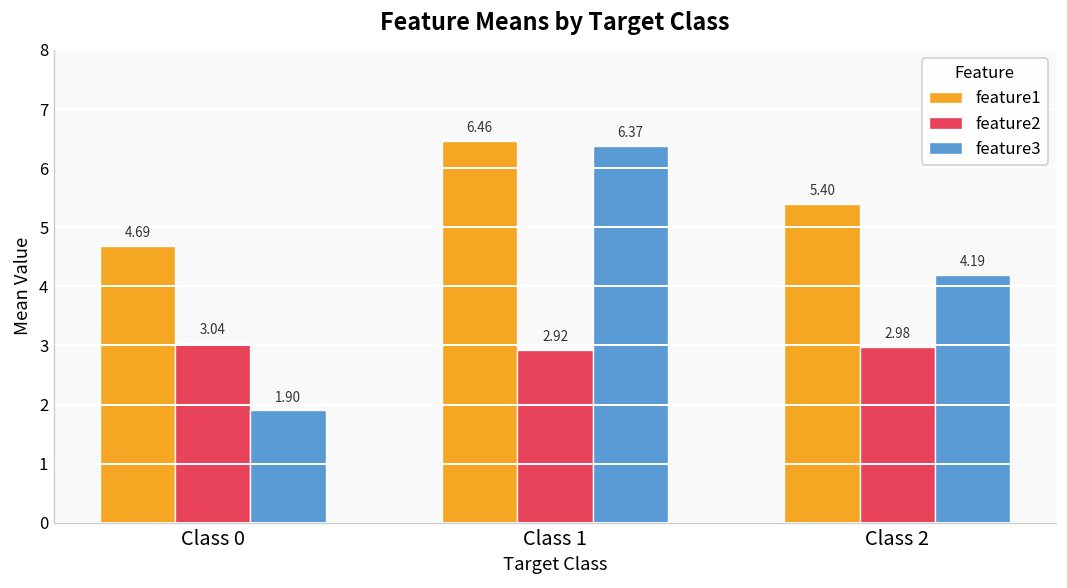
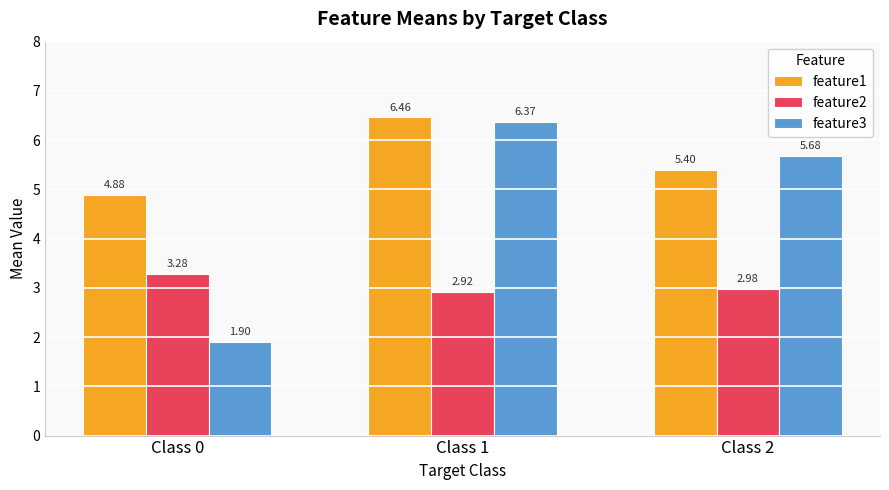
feature1, Class 0: 4.69 -> 4.88
feature2, Class 0: 3.04 -> 3.28
feature3, Class 2: 4.19 -> 5.68
